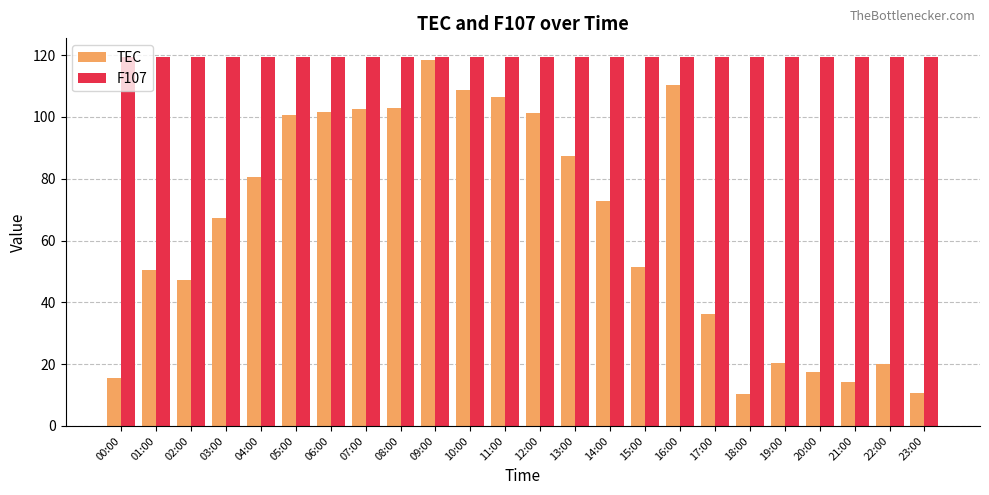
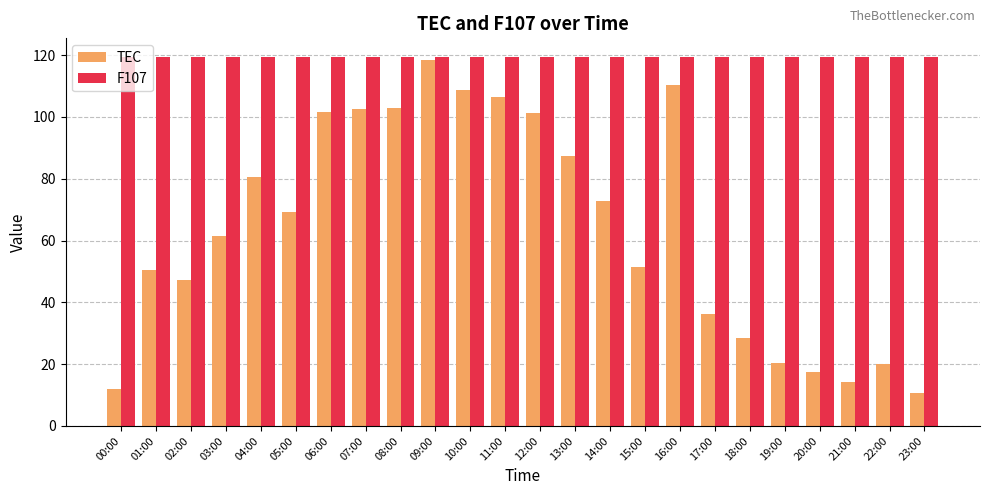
TEC, 00:00: 15 -> 12
TEC, 03:00: 67 -> 62
TEC, 05:00: 101 -> 69
TEC, 18:00: 10 -> 28
